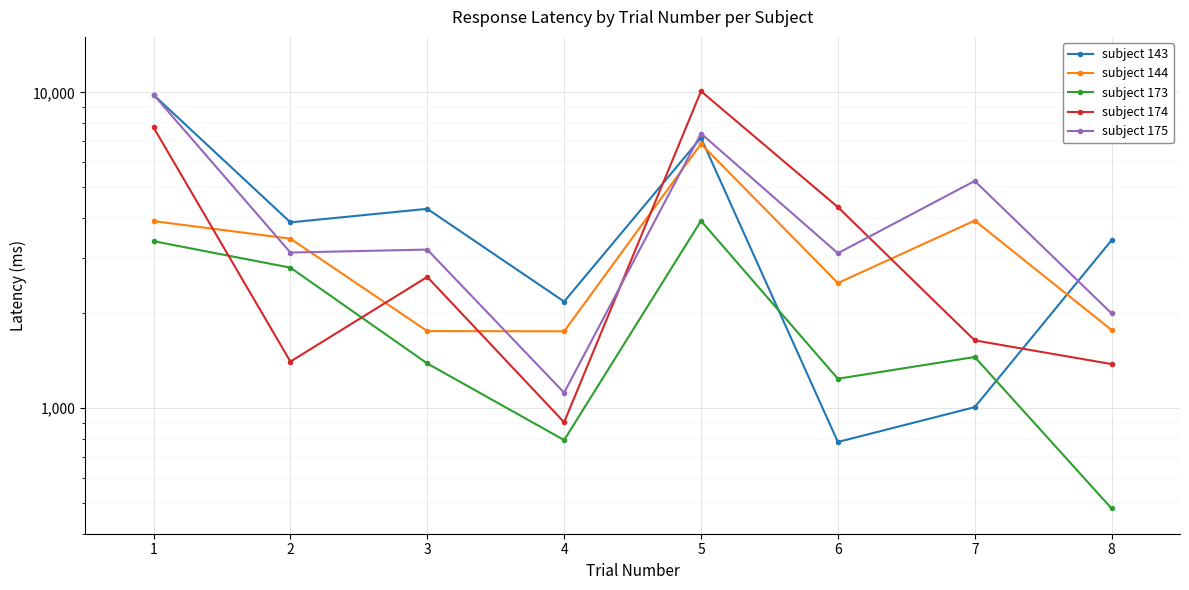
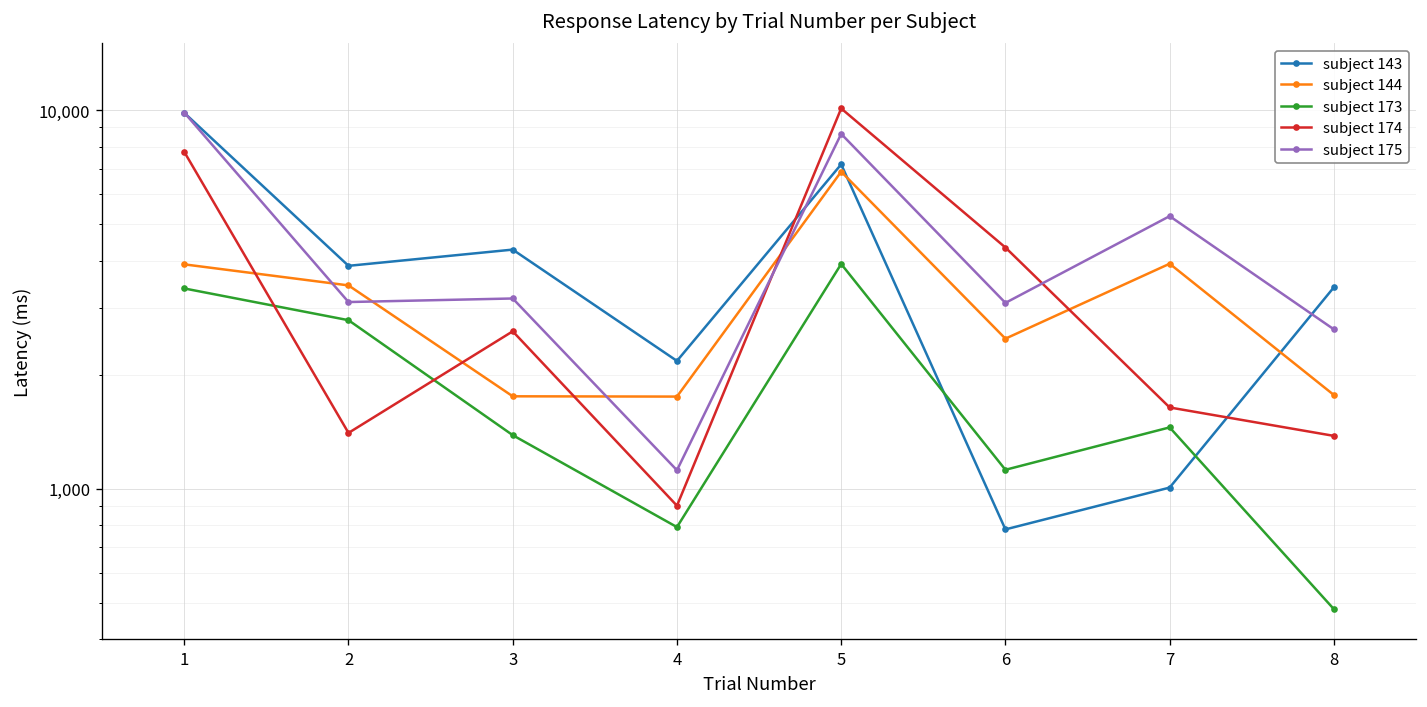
subject 175, 5: 7,400 -> 8,600
subject 173, 6: 1,240 -> 1,120
subject 175, 8: 2,000 -> 2,600
